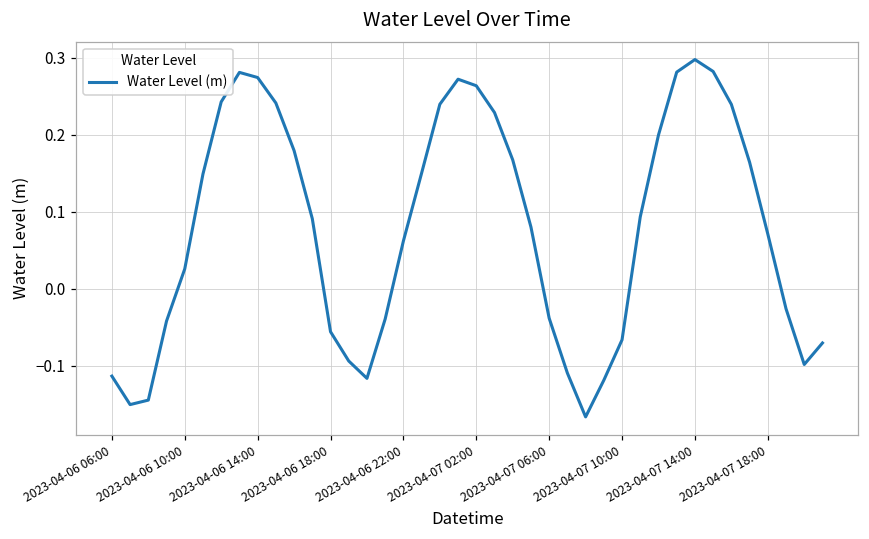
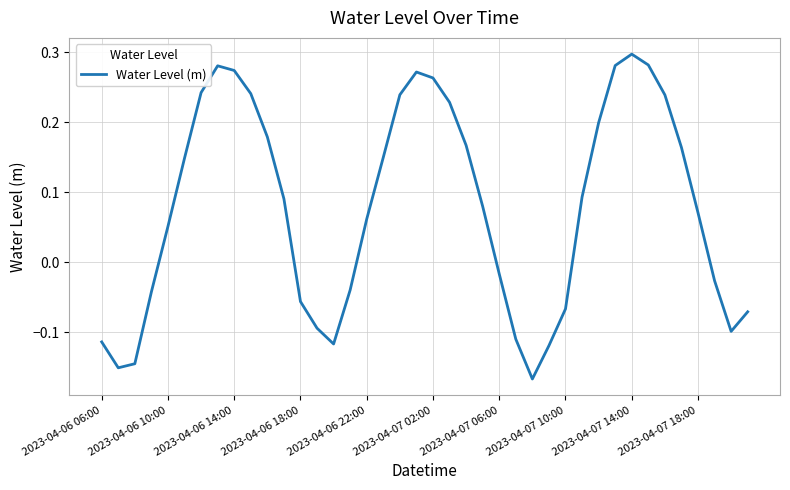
2023-04-06 10:00: 0.03 -> 0.05
2023-04-07 06:00: -0.04 -> -0.02
